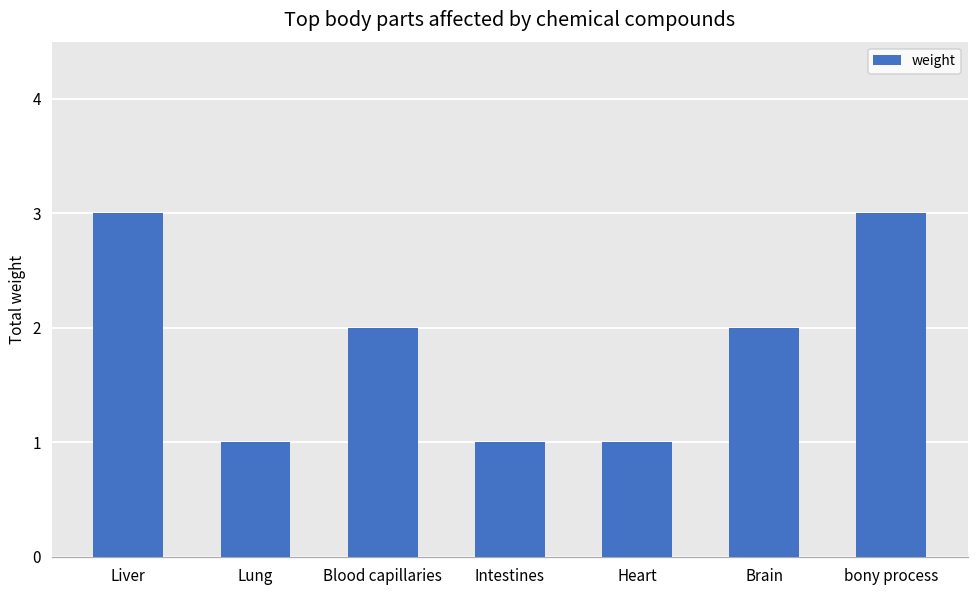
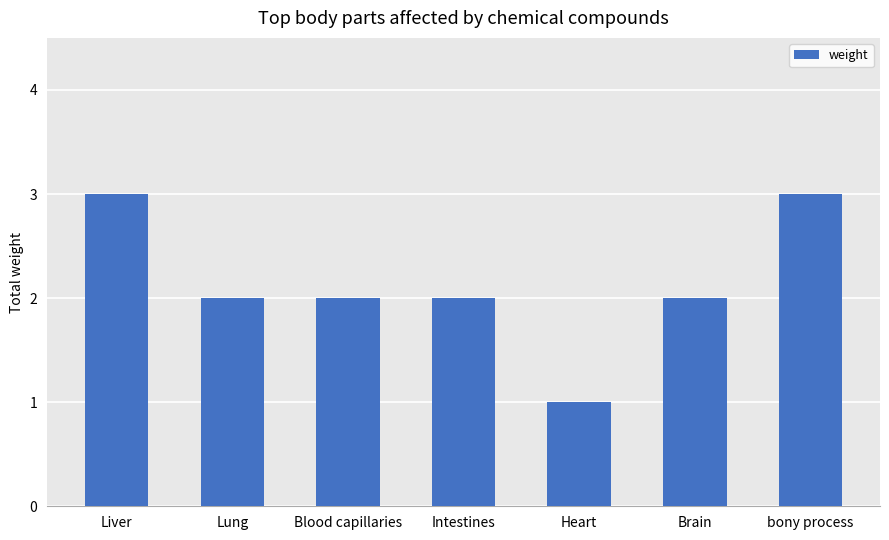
Lung: 1 -> 2
Intestines: 1 -> 2
